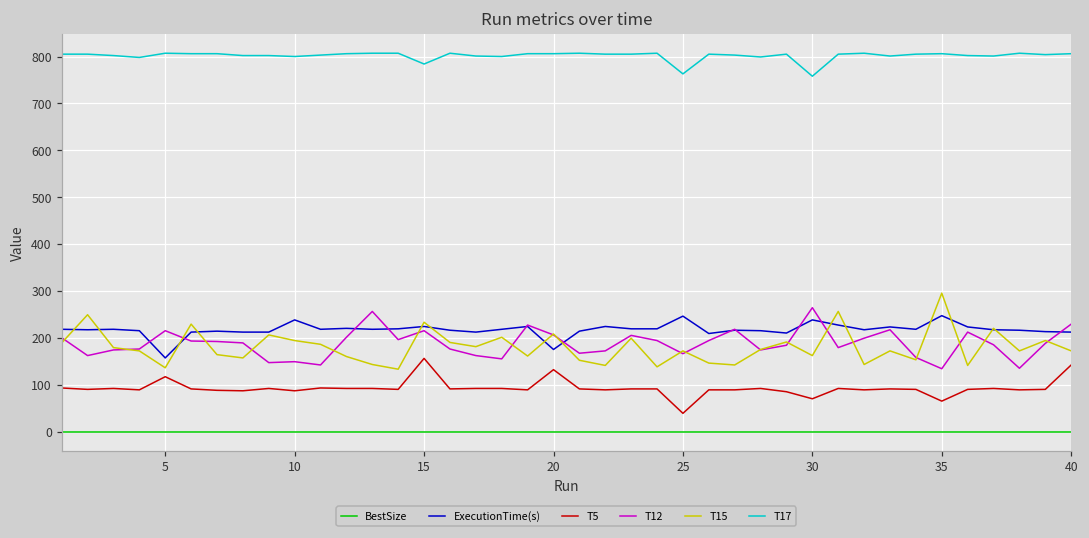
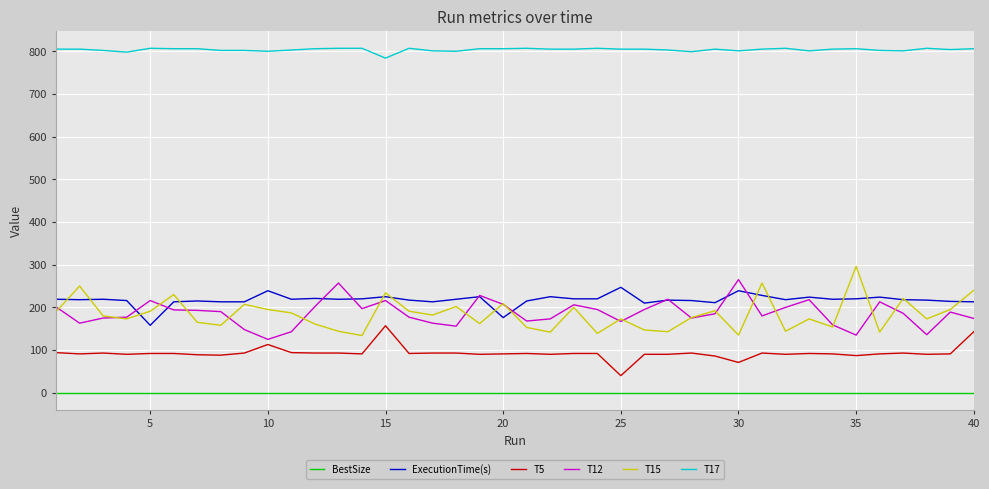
T5, 5: 120 -> 90
T15, 5: 140 -> 190
T5, 10: 90 -> 110
T12, 10: 150 -> 130
T5, 20: 130 -> 90
T17, 25: 760 -> 810
T15, 30: 160 -> 140
T17, 30: 760 -> 800
ExecutionTime(s), 35: 250 -> 220
T5, 35: 70 -> 90
T12, 40: 230 -> 170
T15, 40: 170 -> 240
